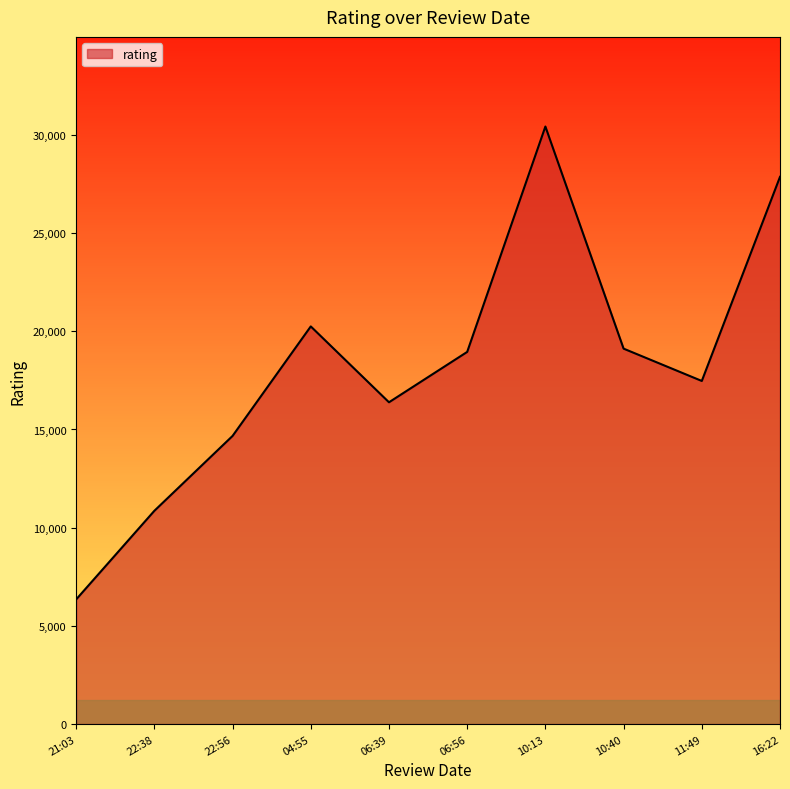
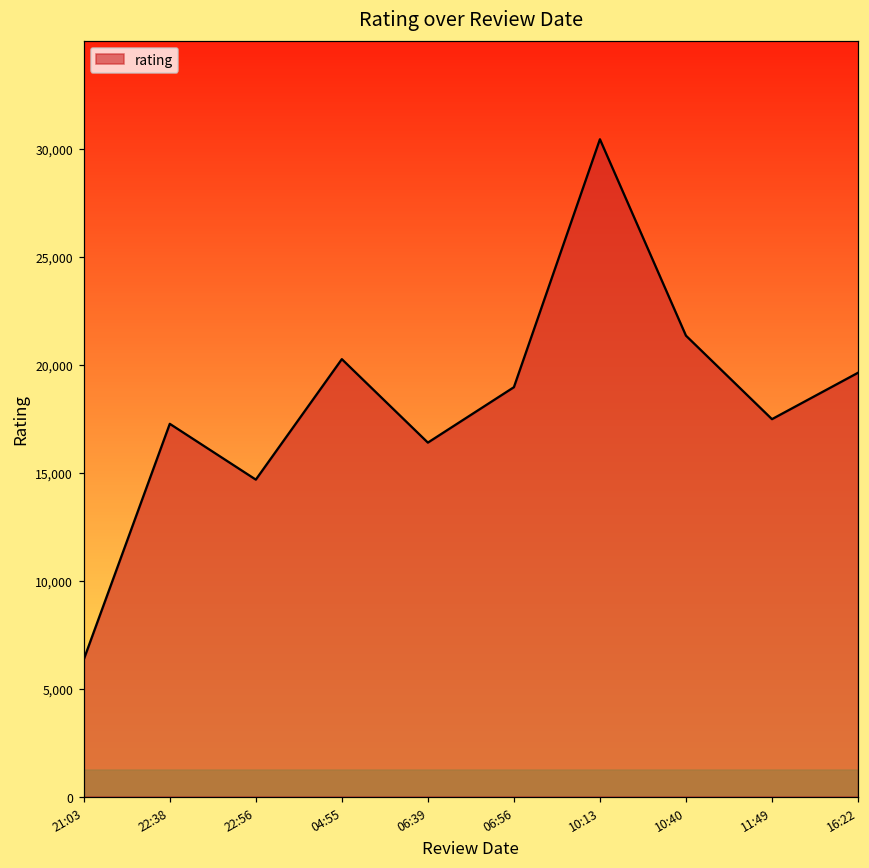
22:38: 10,900 -> 17,300
10:40: 19,100 -> 21,300
16:22: 27,900 -> 19,600
